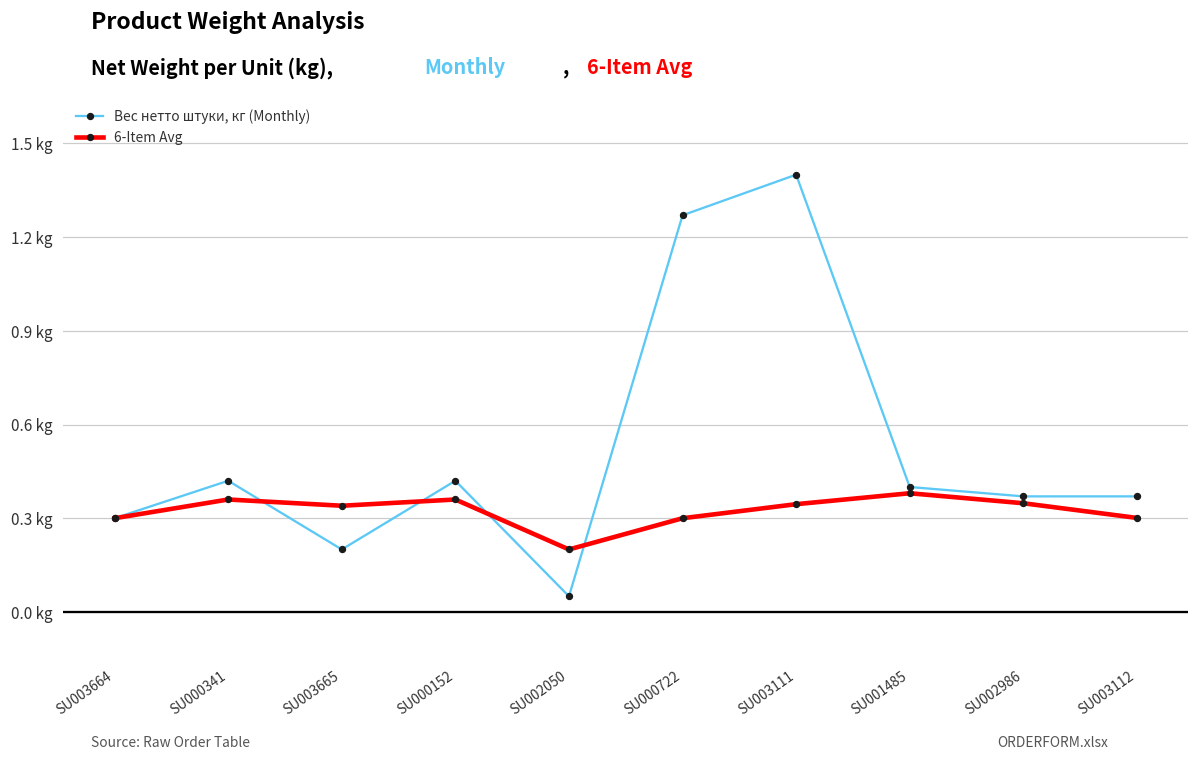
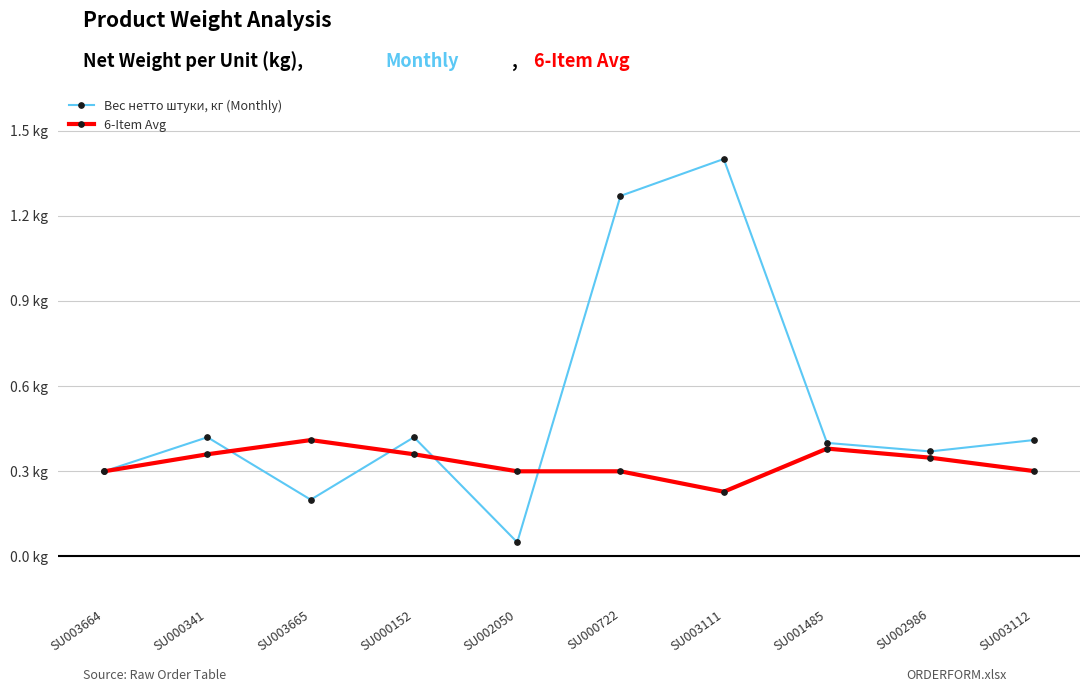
6-Item Avg, SU003665: 0.34 kg -> 0.41 kg
6-Item Avg, SU002050: 0.2 kg -> 0.3 kg
6-Item Avg, SU003111: 0.35 kg -> 0.23 kg
Вес нетто штуки, кг (Monthly), SU003112: 0.37 kg -> 0.41 kg
